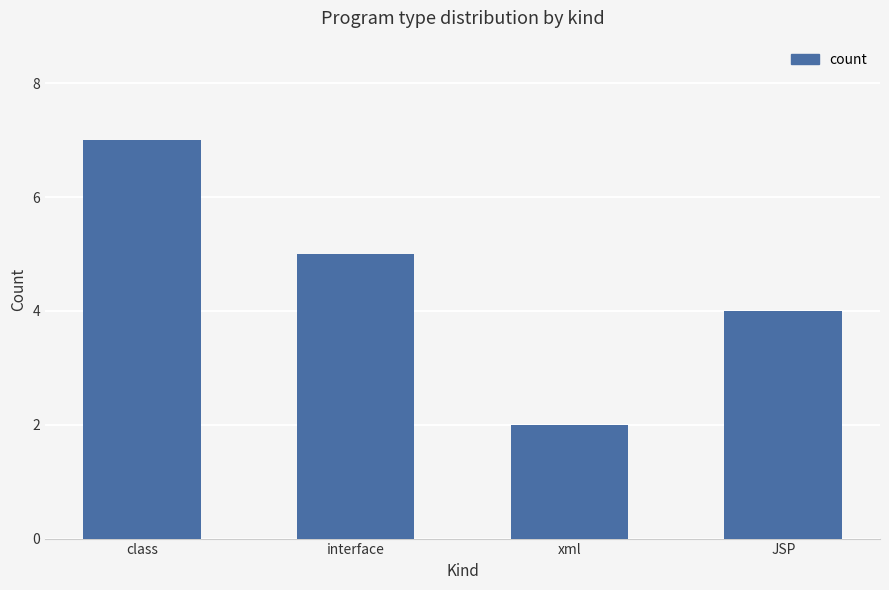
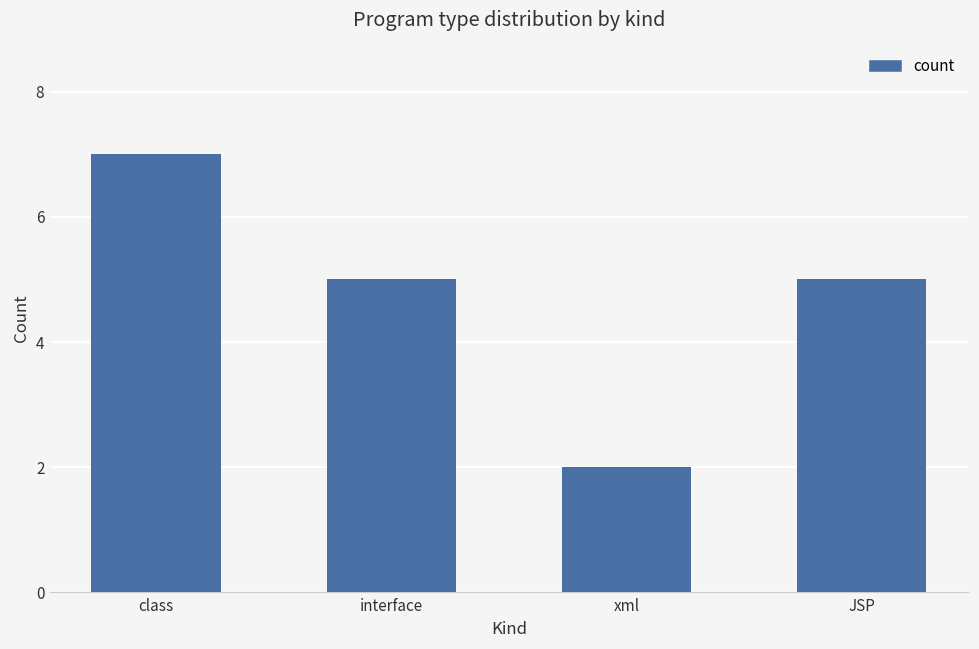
JSP: 4 -> 5
